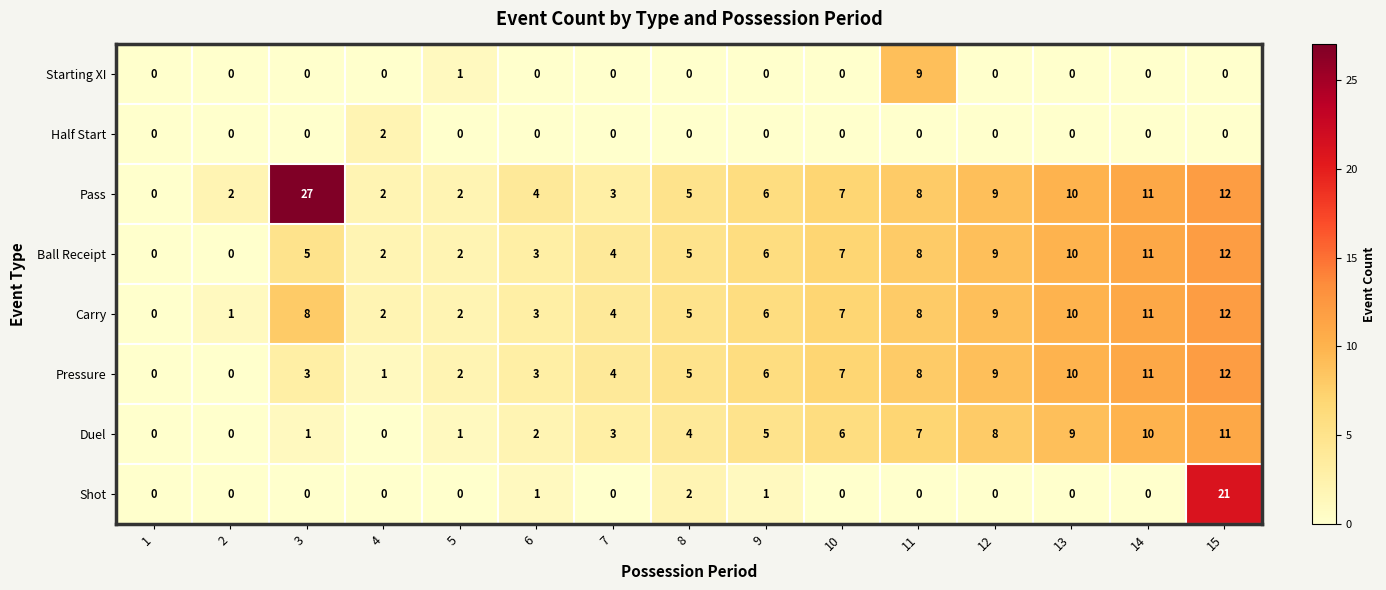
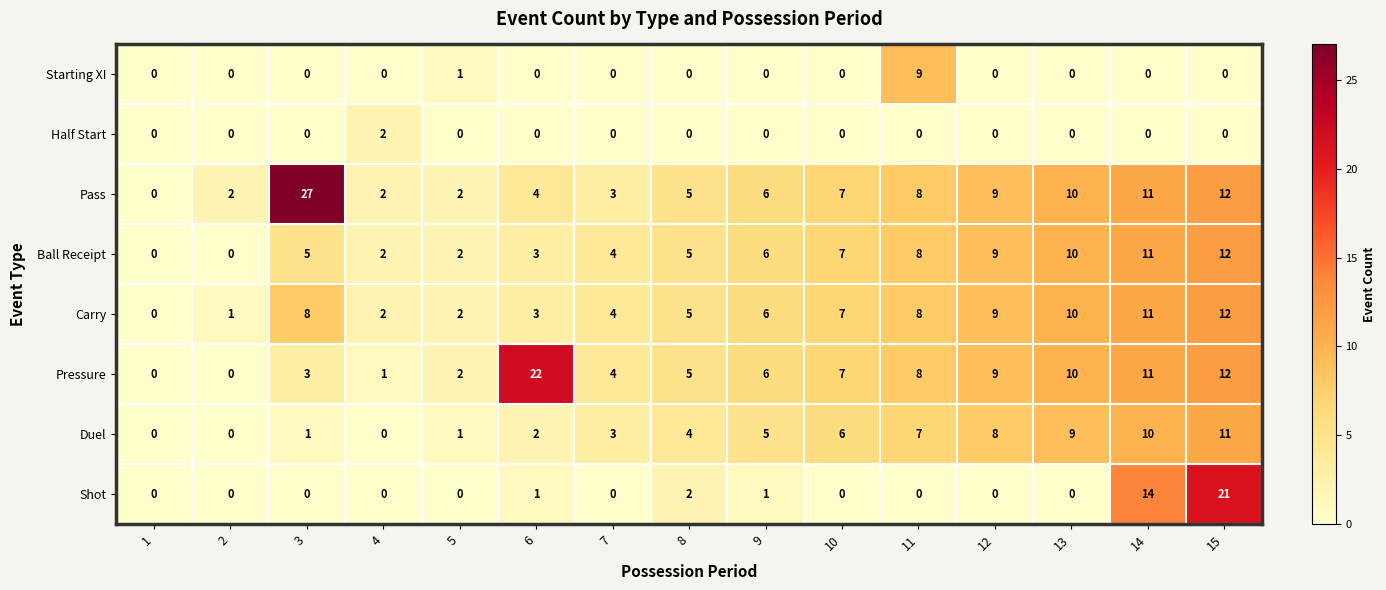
Pressure, 6: 3 -> 22
Shot, 14: 0 -> 14
